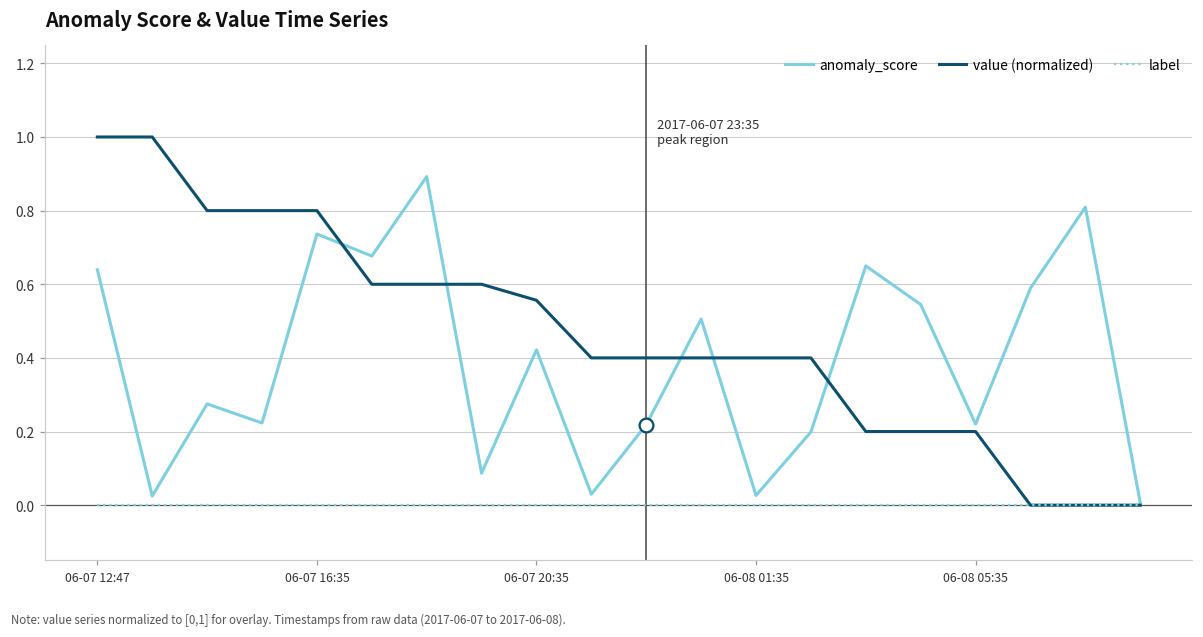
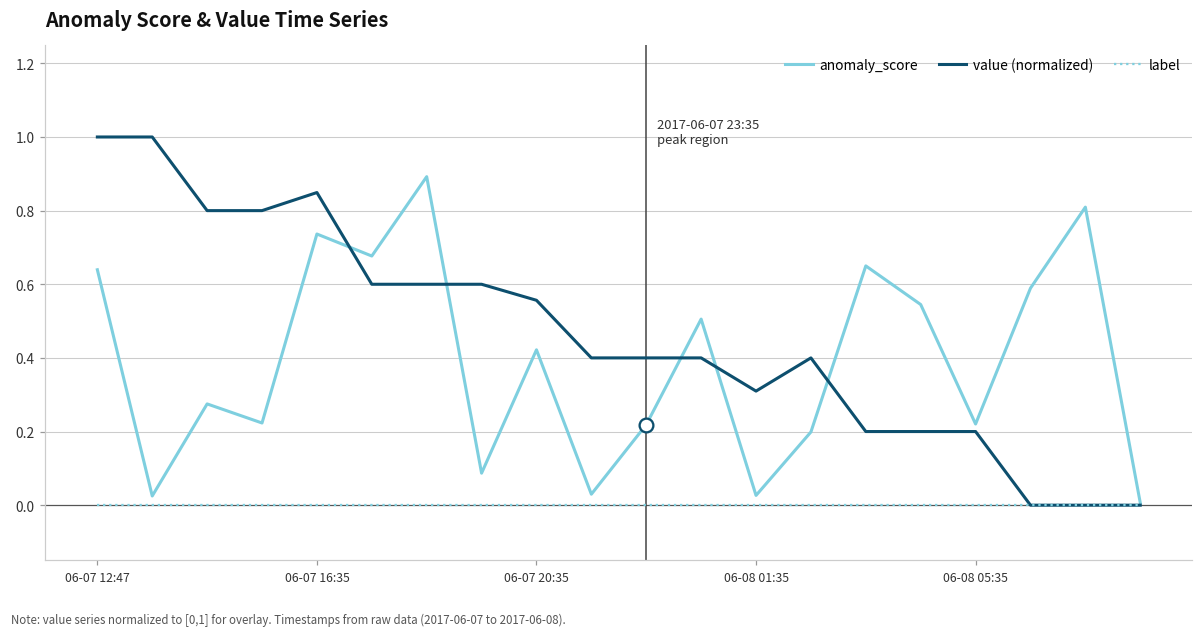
value (normalized), 06-07 16:35: 0.80 -> 0.85
value (normalized), 06-08 01:35: 0.40 -> 0.31
